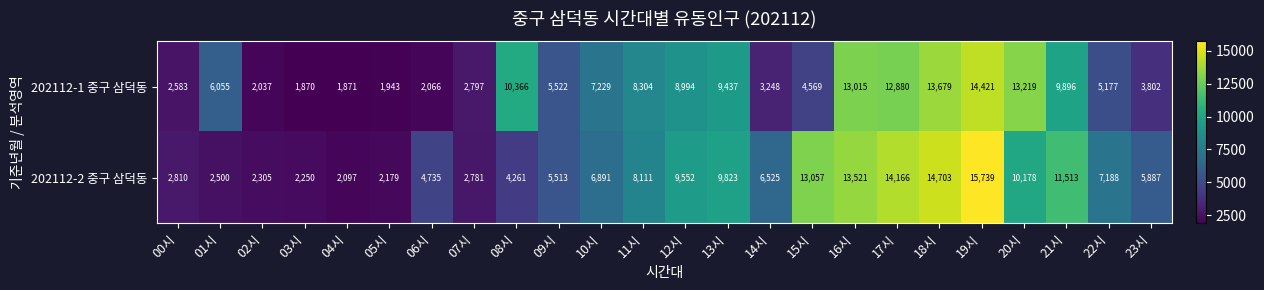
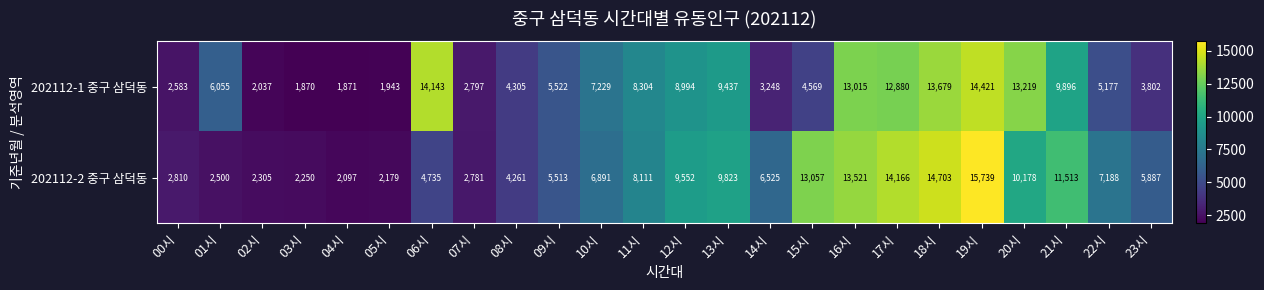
202112-1 중구 삼덕동, 06시: 2,066 -> 14,143
202112-1 중구 삼덕동, 08시: 10,366 -> 4,305
